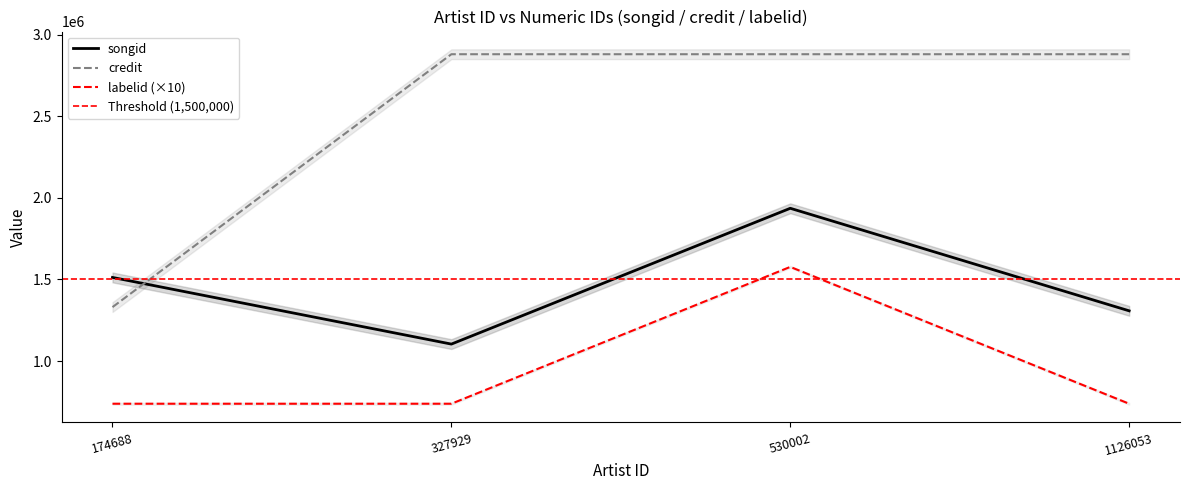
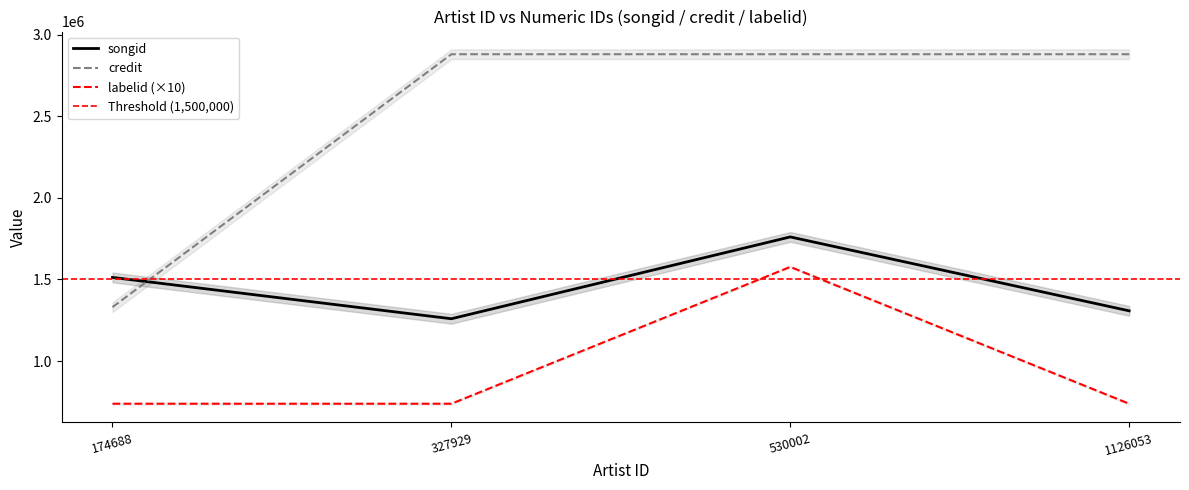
songid, 327929: 1100000 -> 1260000
songid, 530002: 1940000 -> 1760000
